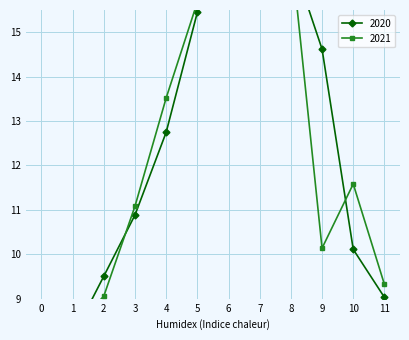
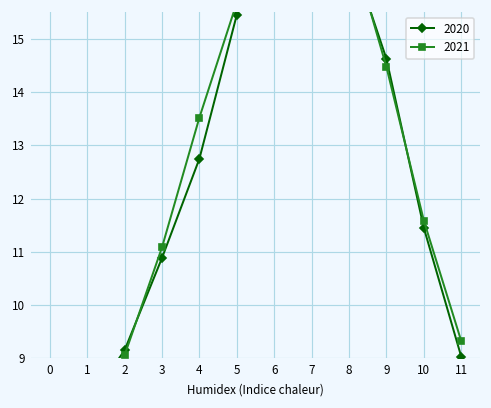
2020, 2: 9.5 -> 9.2
2021, 9: 10.1 -> 14.5
2020, 10: 10.1 -> 11.4
